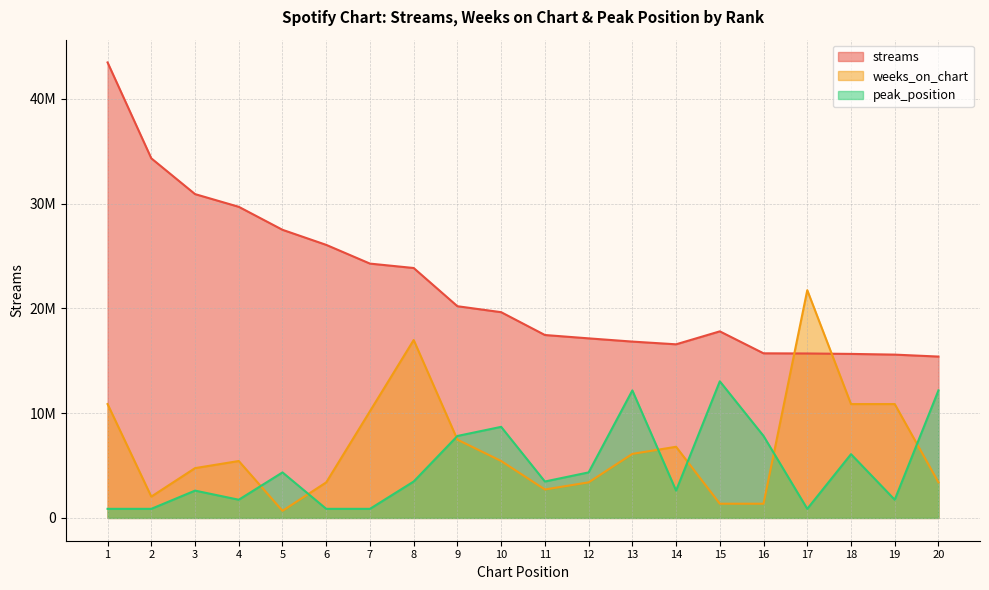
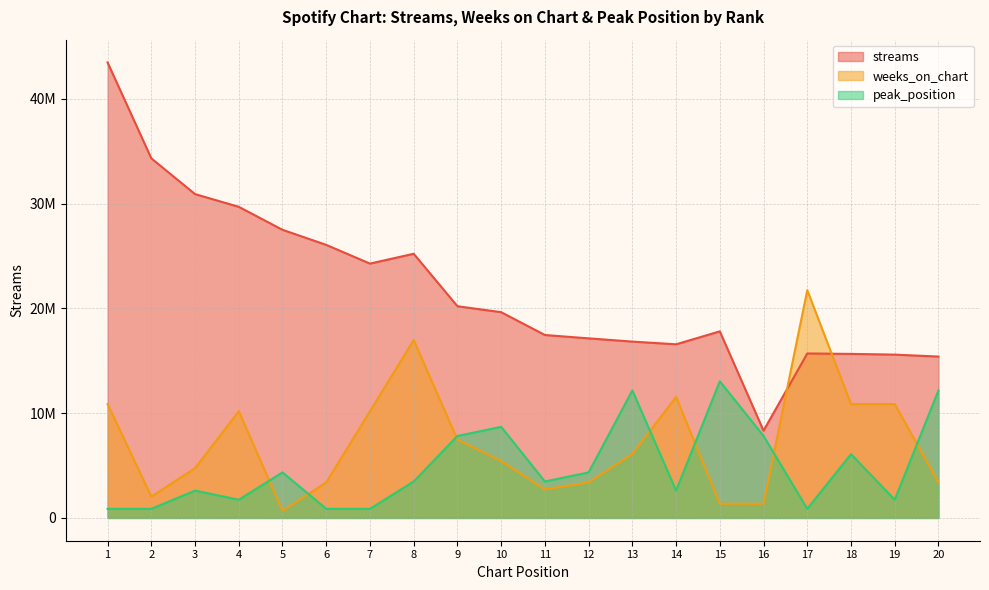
weeks_on_chart, 4: 5400000 -> 10200000
streams, 8: 23900000 -> 25200000
weeks_on_chart, 14: 6800000 -> 11600000
streams, 16: 15700000 -> 8300000
